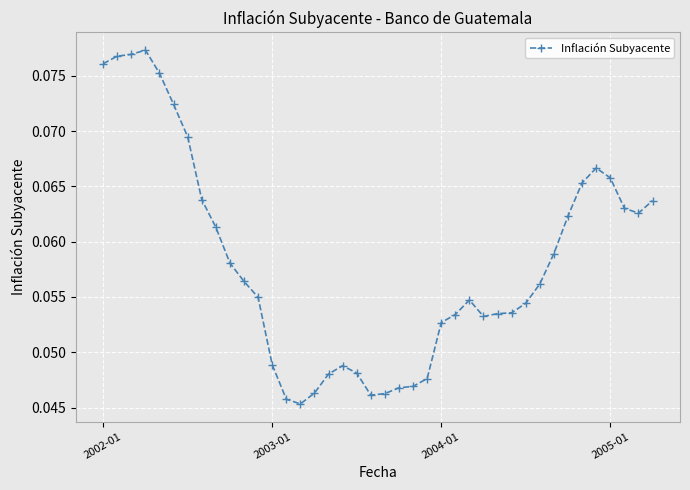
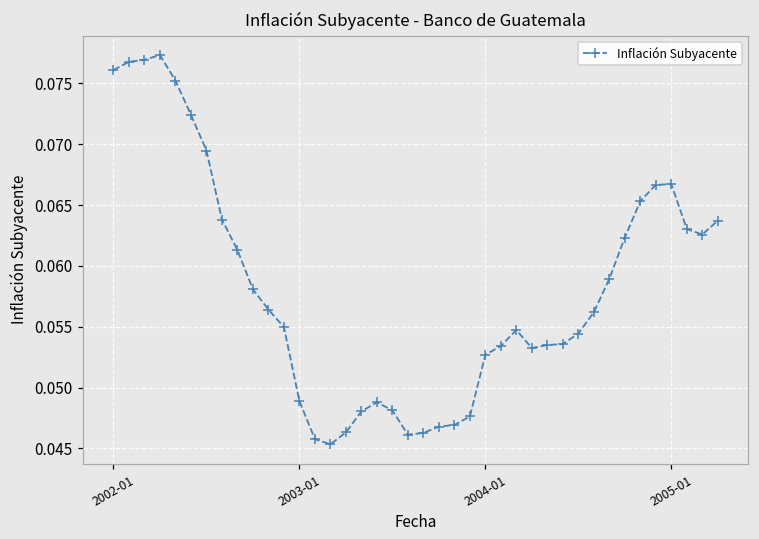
2005-01: 0.0658 -> 0.0667
